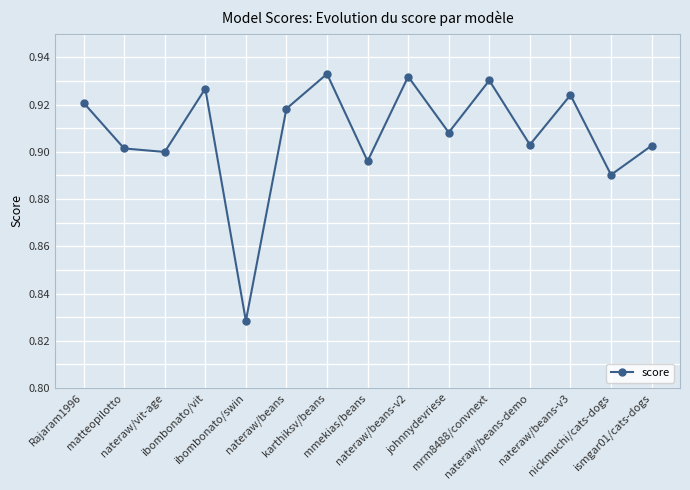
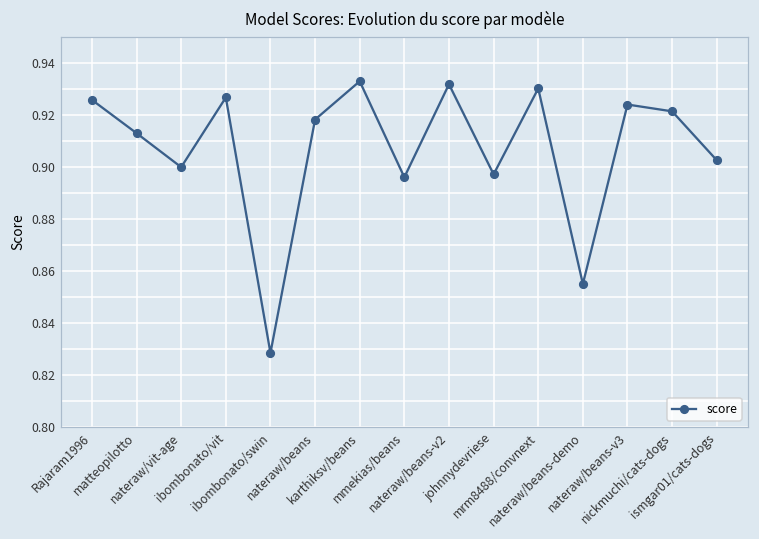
Rajaram1996: 0.921 -> 0.926
matteopilotto: 0.901 -> 0.913
johnnydevriese: 0.908 -> 0.897
nateraw/beans-demo: 0.903 -> 0.855
nickmuchi/cats-dogs: 0.890 -> 0.921
